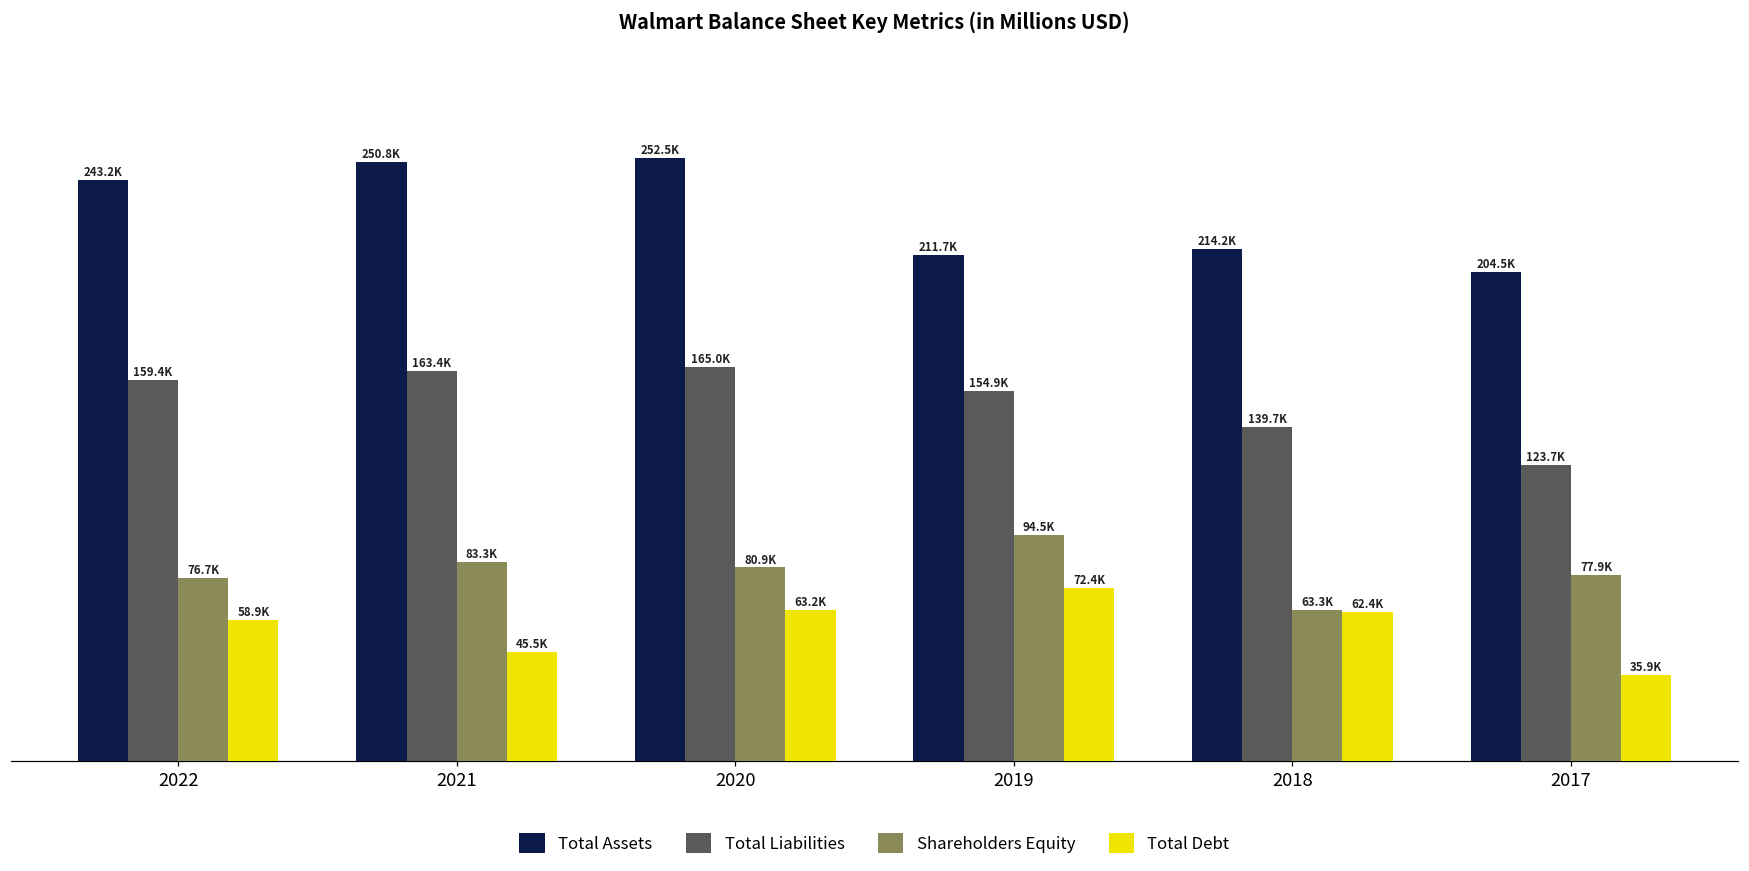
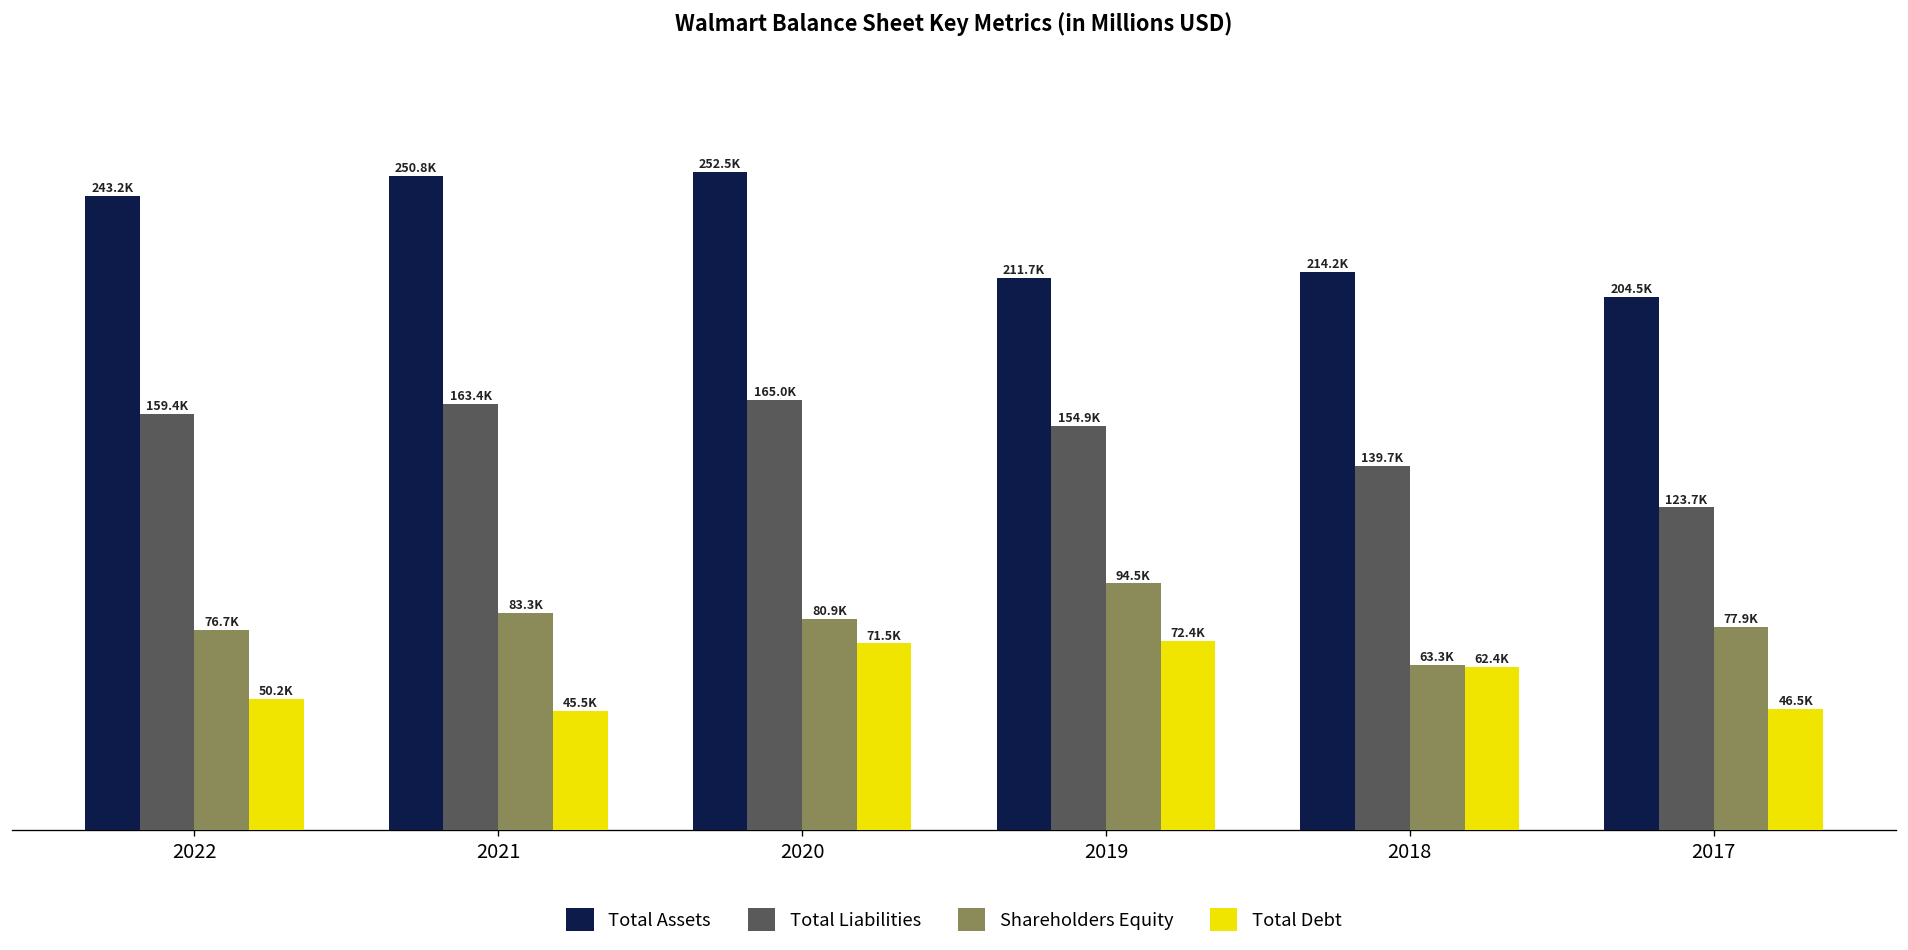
Total Debt, 2022: 58.9K -> 50.2K
Total Debt, 2020: 63.2K -> 71.5K
Total Debt, 2017: 35.9K -> 46.5K
